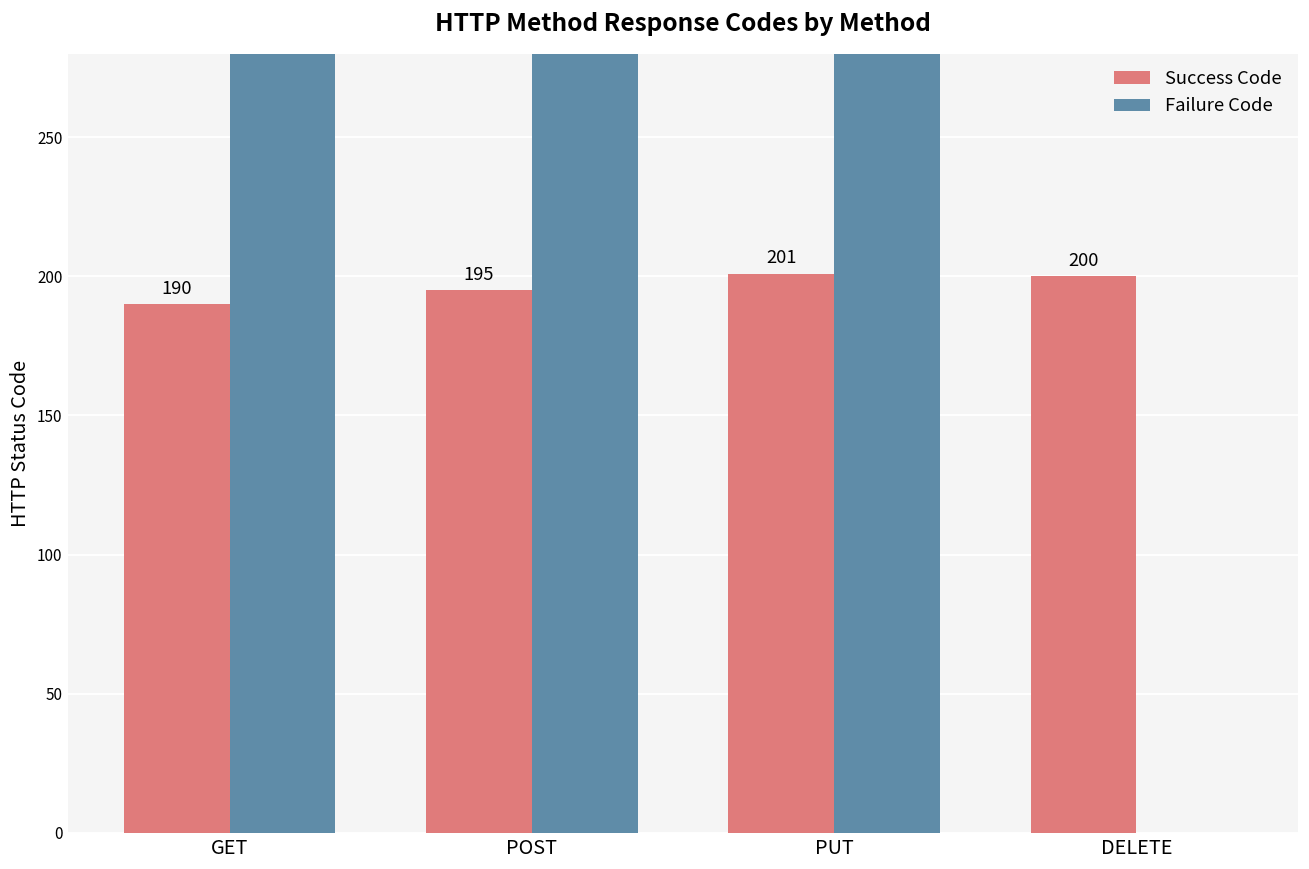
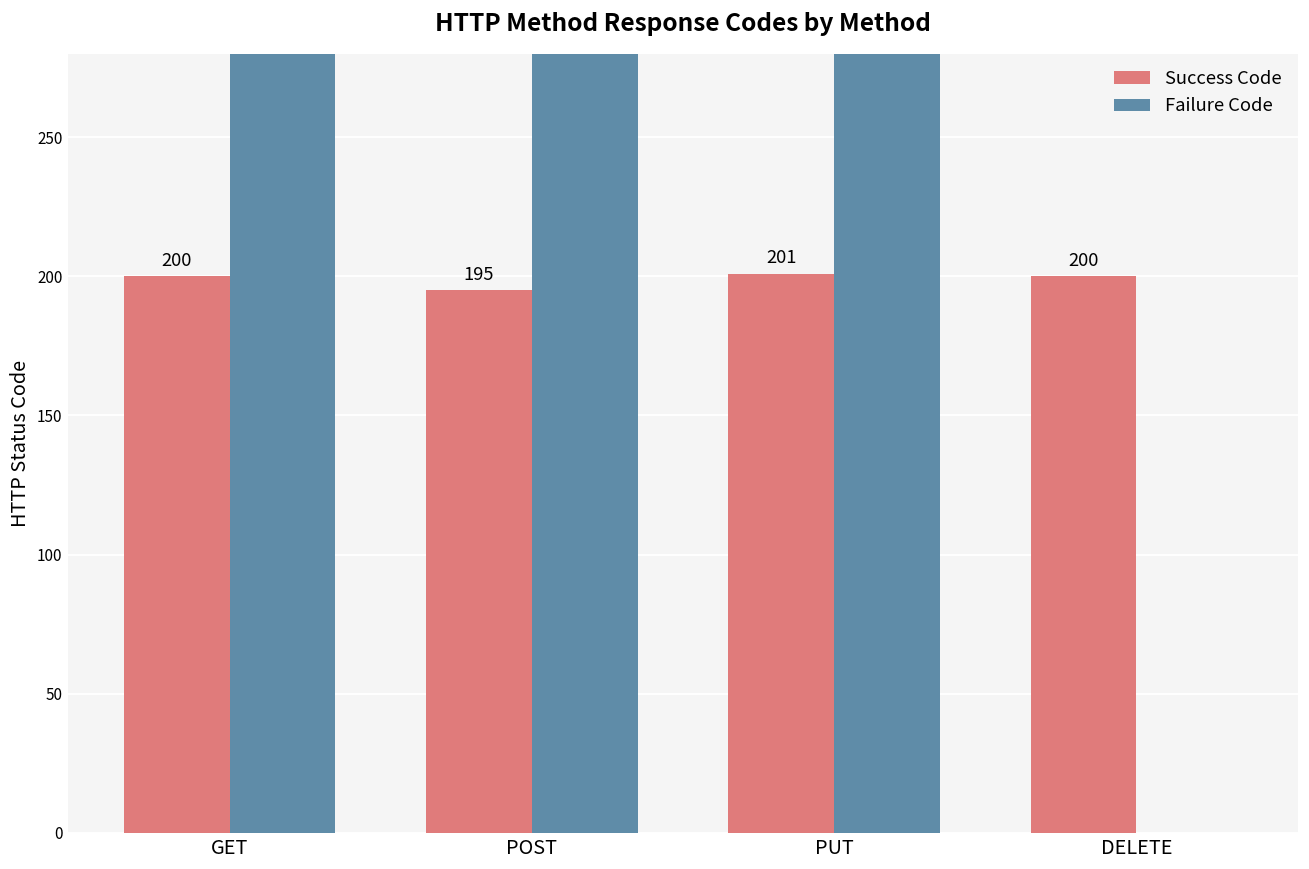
Success Code, GET: 190 -> 200
